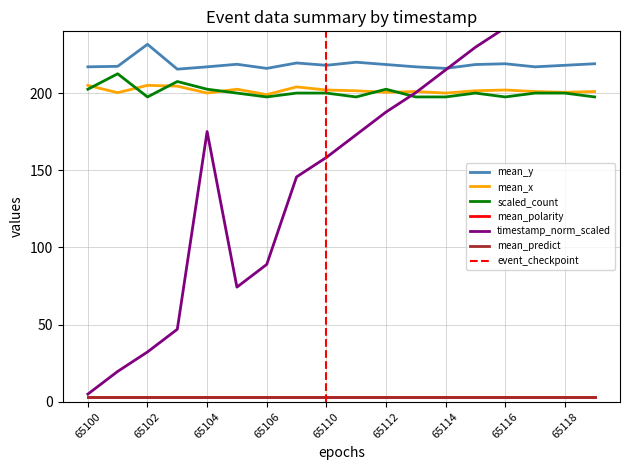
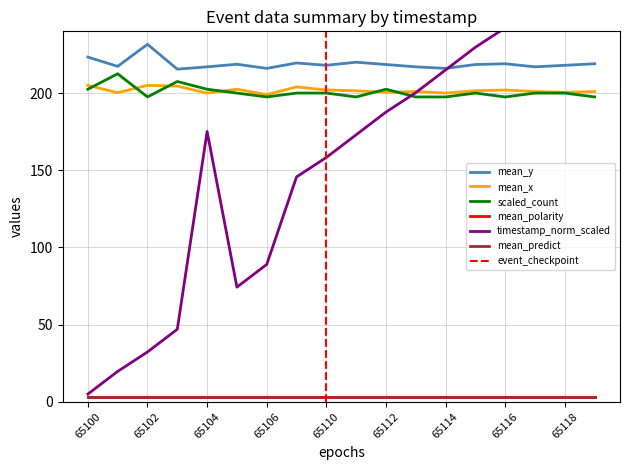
mean_y, 65100: 217 -> 223
